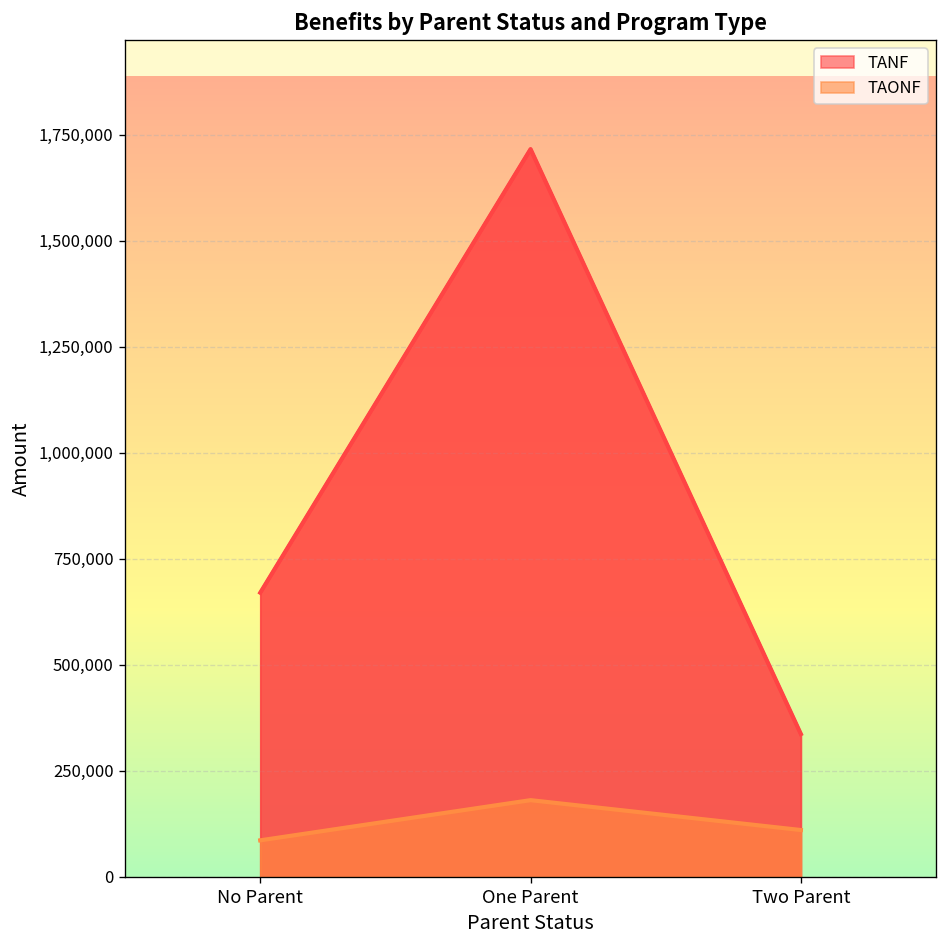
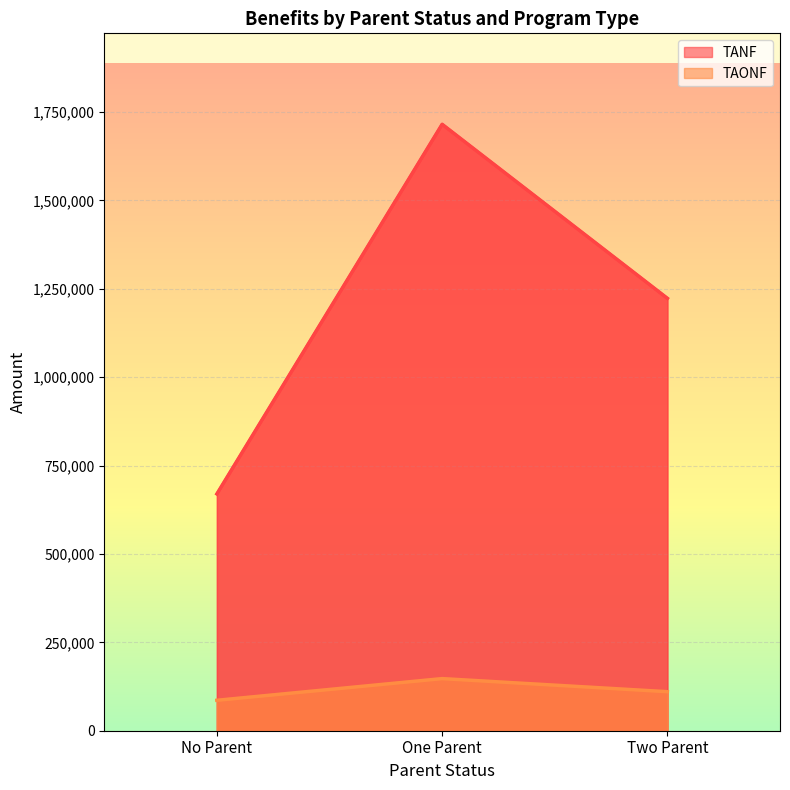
TAONF, One Parent: 180,000 -> 150,000
TANF, Two Parent: 340,000 -> 1,220,000
